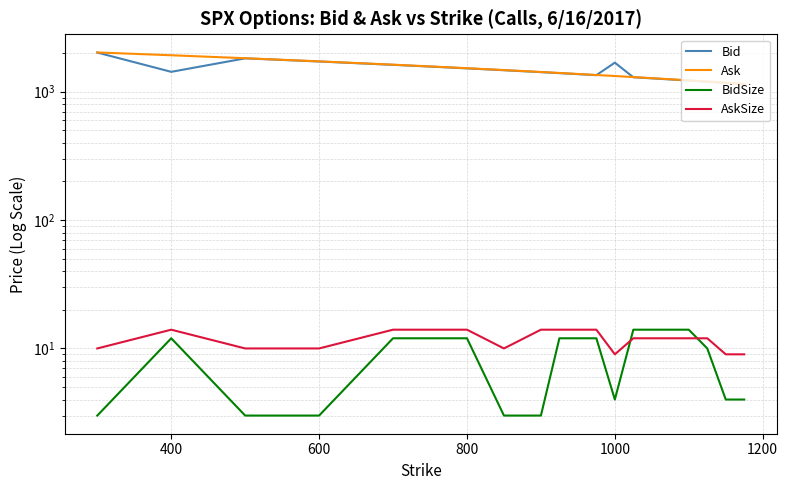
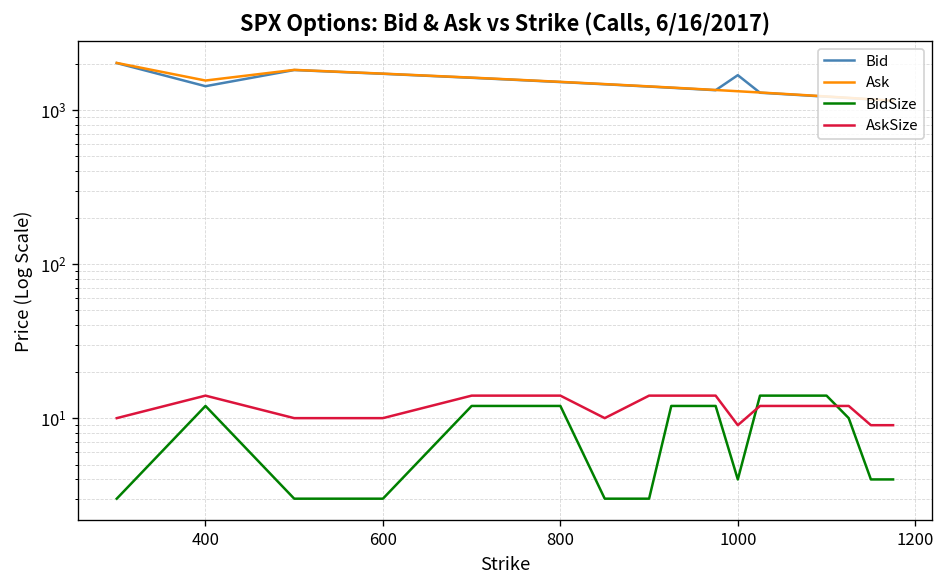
Ask, 400: 1900 -> 1600
